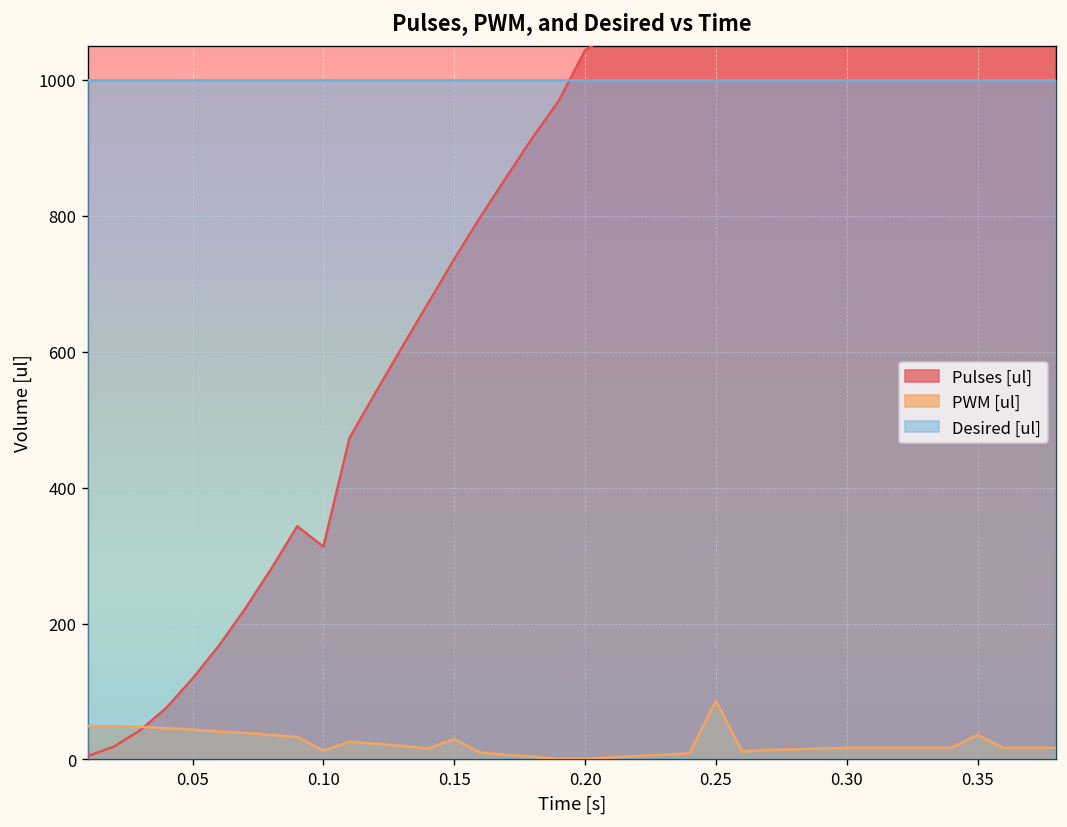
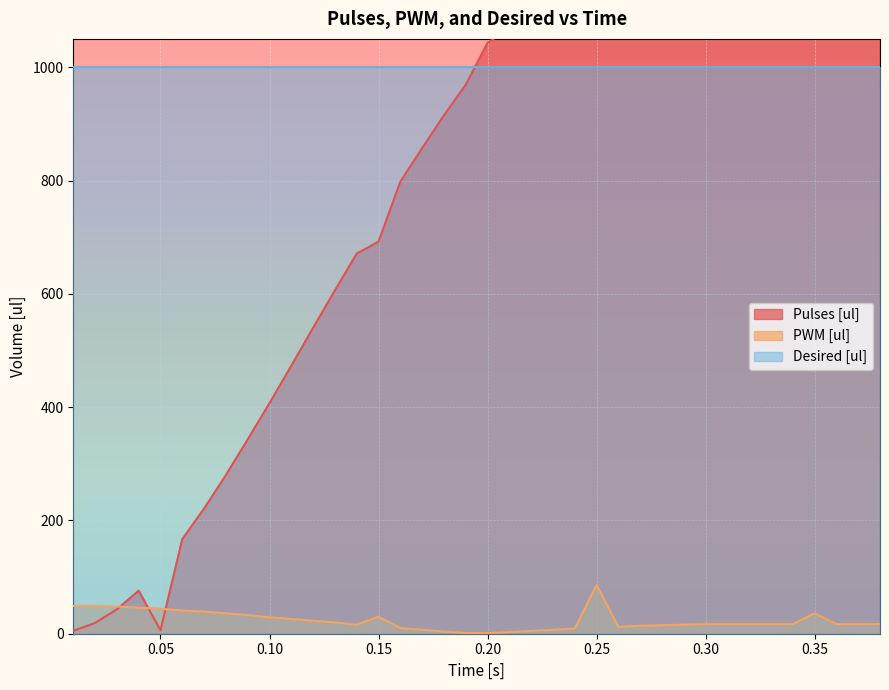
Pulses [ul], 0.05: 120 -> 10
Pulses [ul], 0.10: 310 -> 410
PWM [ul], 0.10: 10 -> 30
Pulses [ul], 0.15: 740 -> 690
